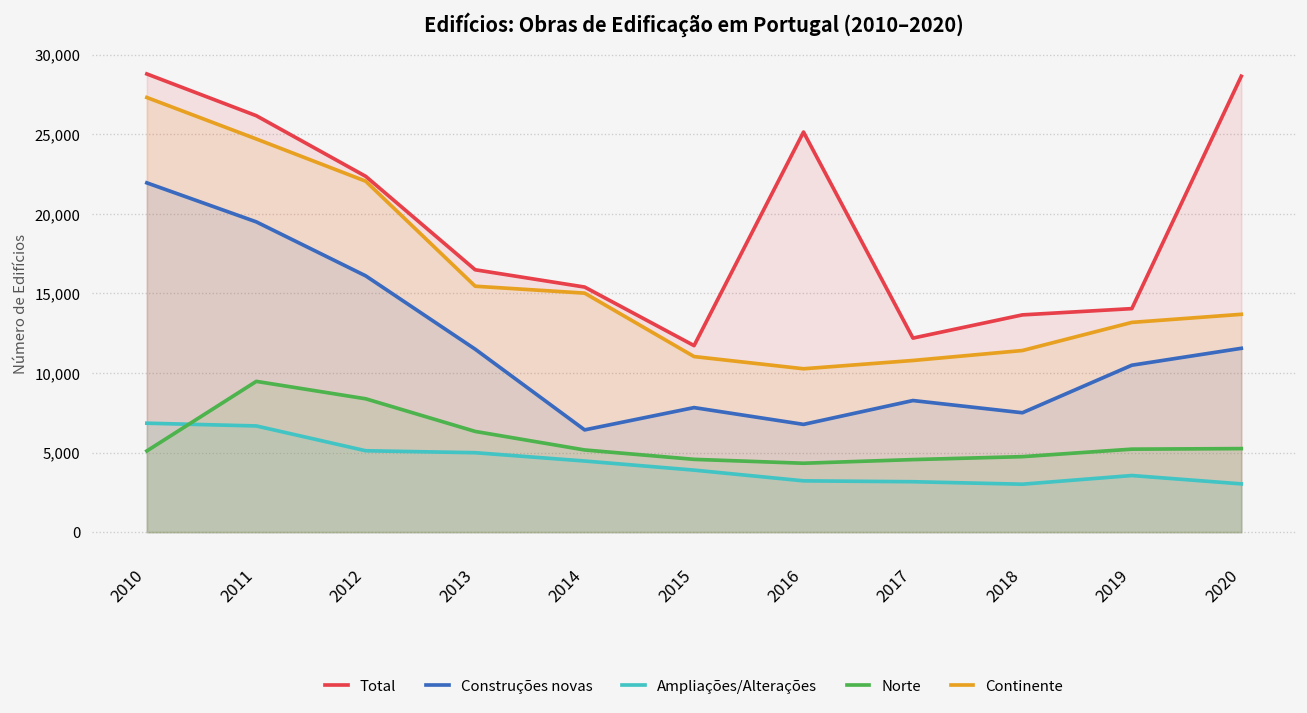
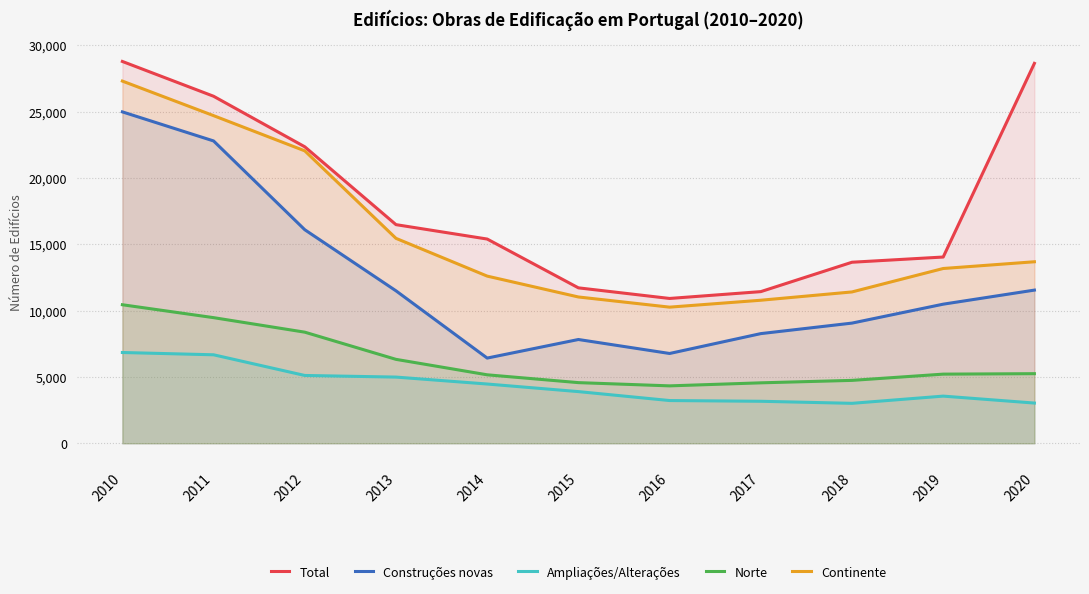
Construções novas, 2010: 21,900 -> 25,000
Norte, 2010: 5,100 -> 10,400
Construções novas, 2011: 19,500 -> 22,800
Continente, 2014: 15,000 -> 12,600
Total, 2016: 25,100 -> 10,900
Total, 2017: 12,200 -> 11,400
Construções novas, 2018: 7,500 -> 9,100
